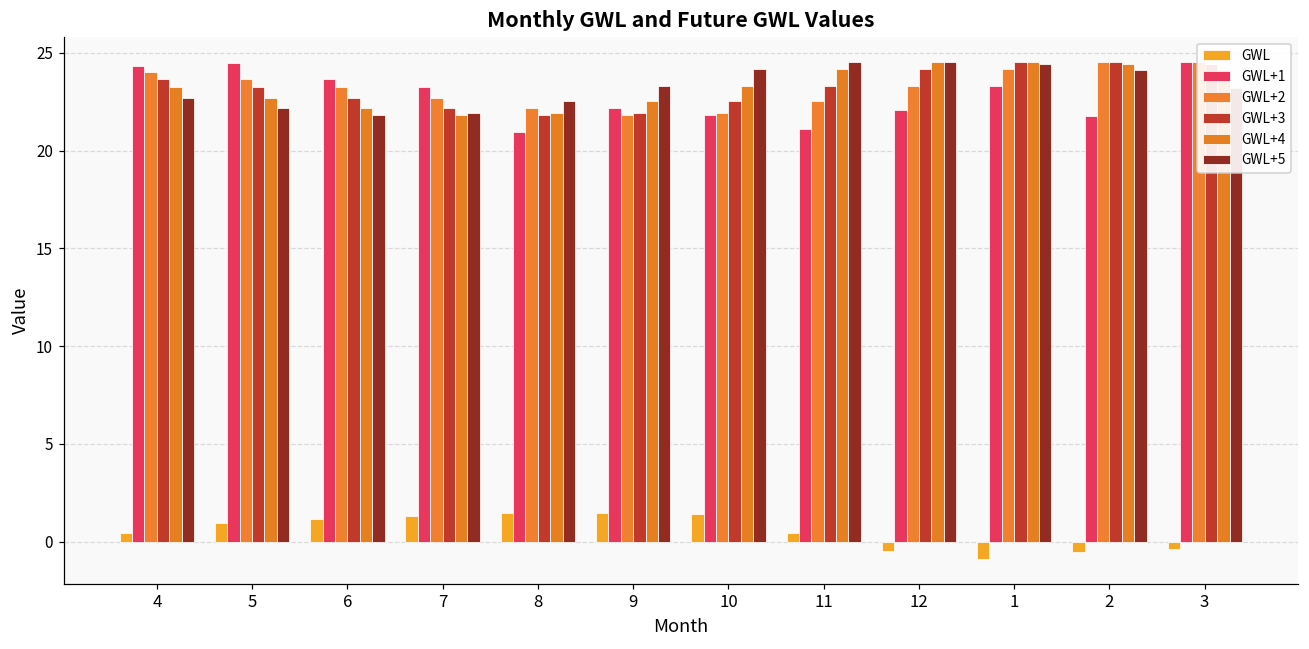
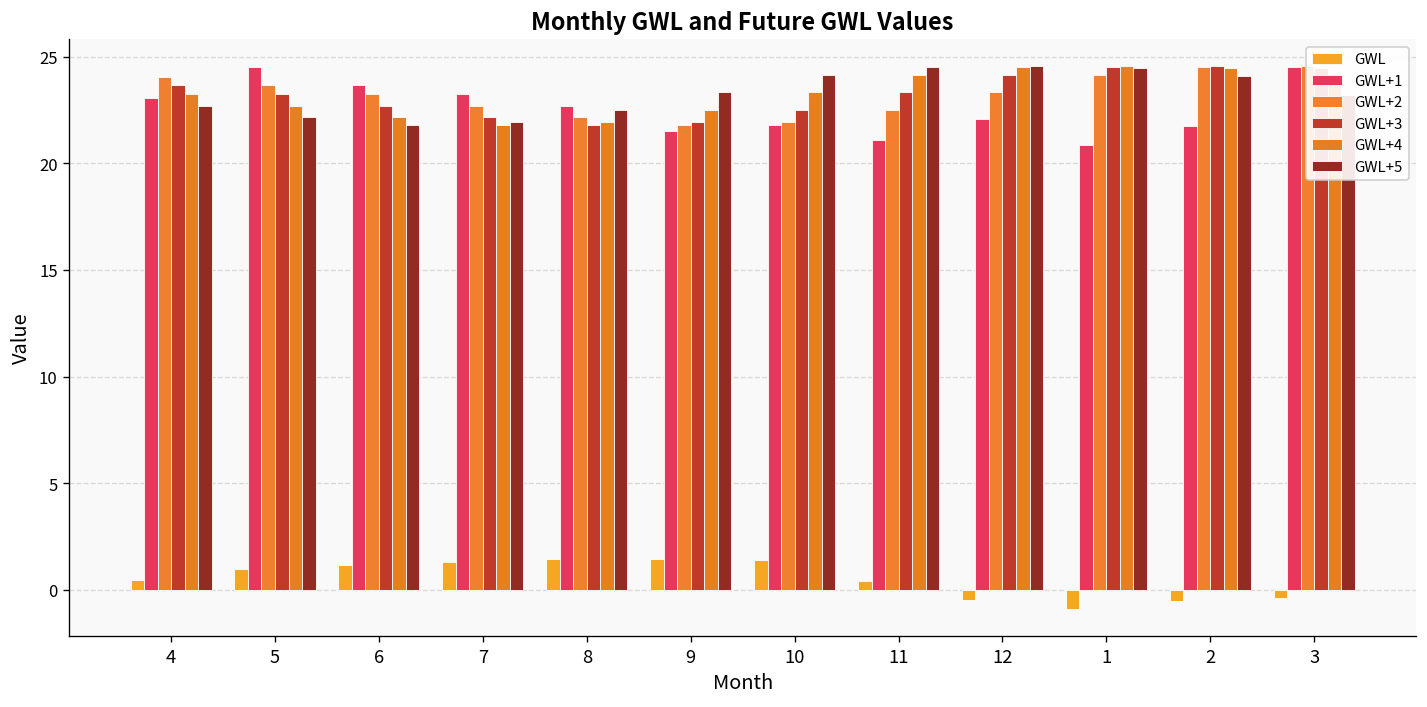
GWL+1, 4: 24.3 -> 23.0
GWL+1, 8: 20.9 -> 22.7
GWL+1, 9: 22.2 -> 21.5
GWL+1, 1: 23.3 -> 20.9
